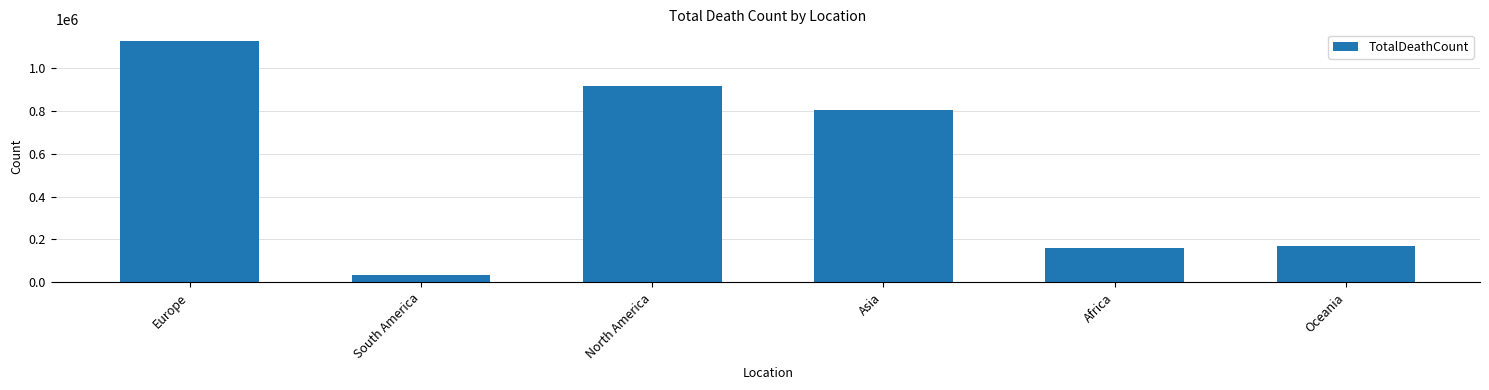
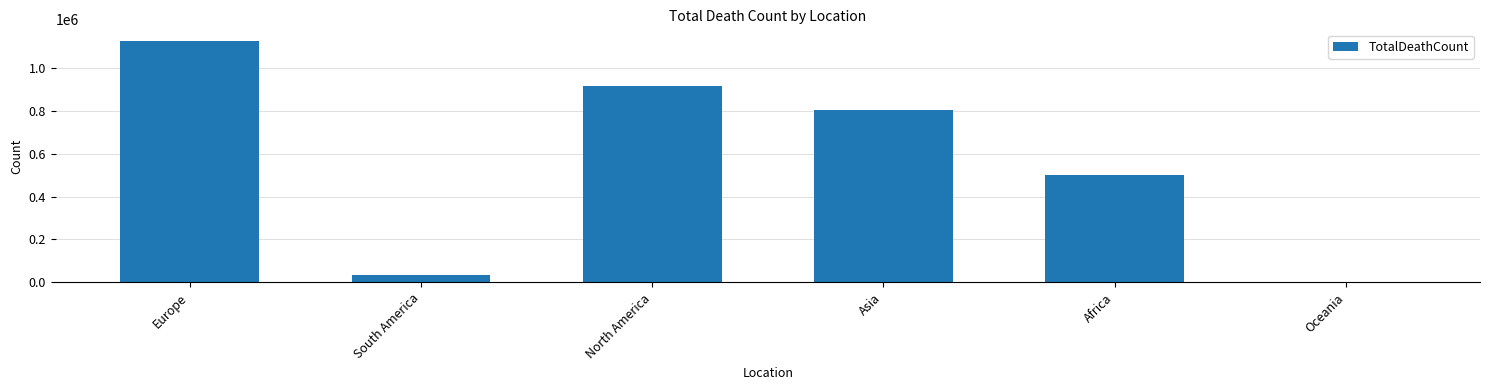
Africa: 160000 -> 500000
Oceania: 170000 -> 0
